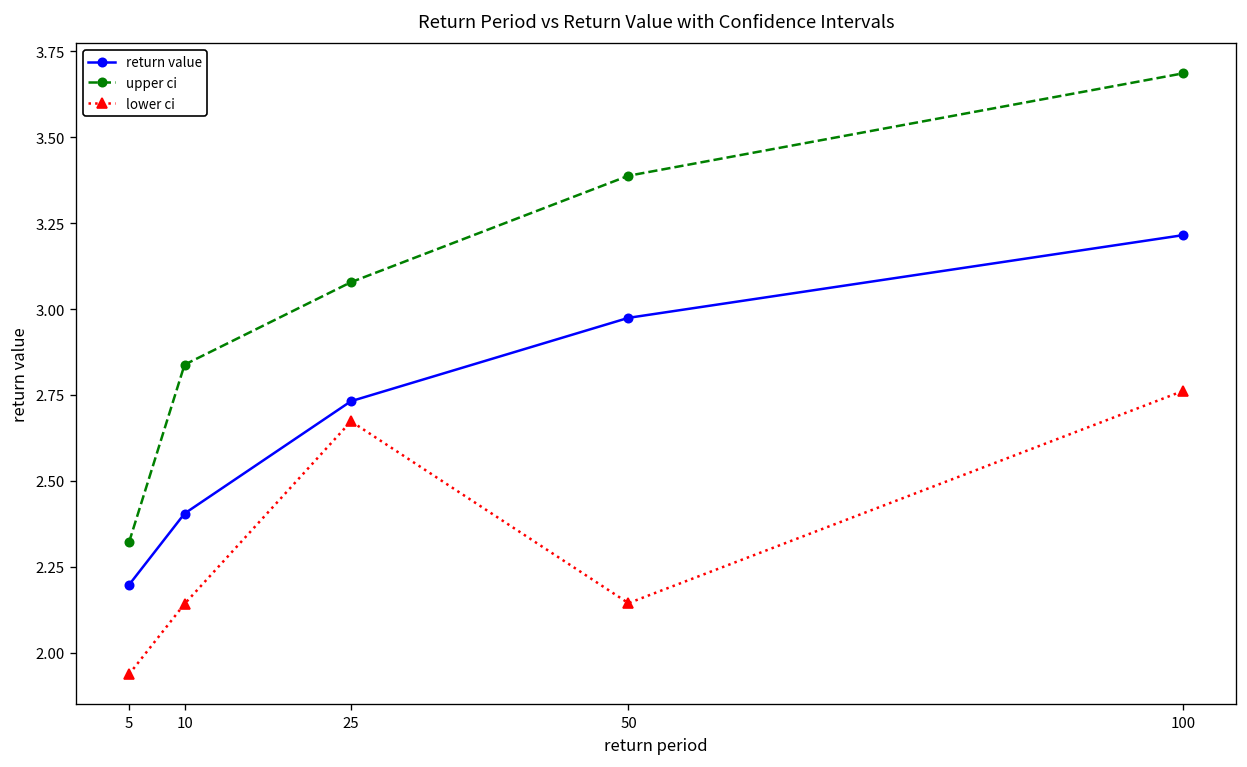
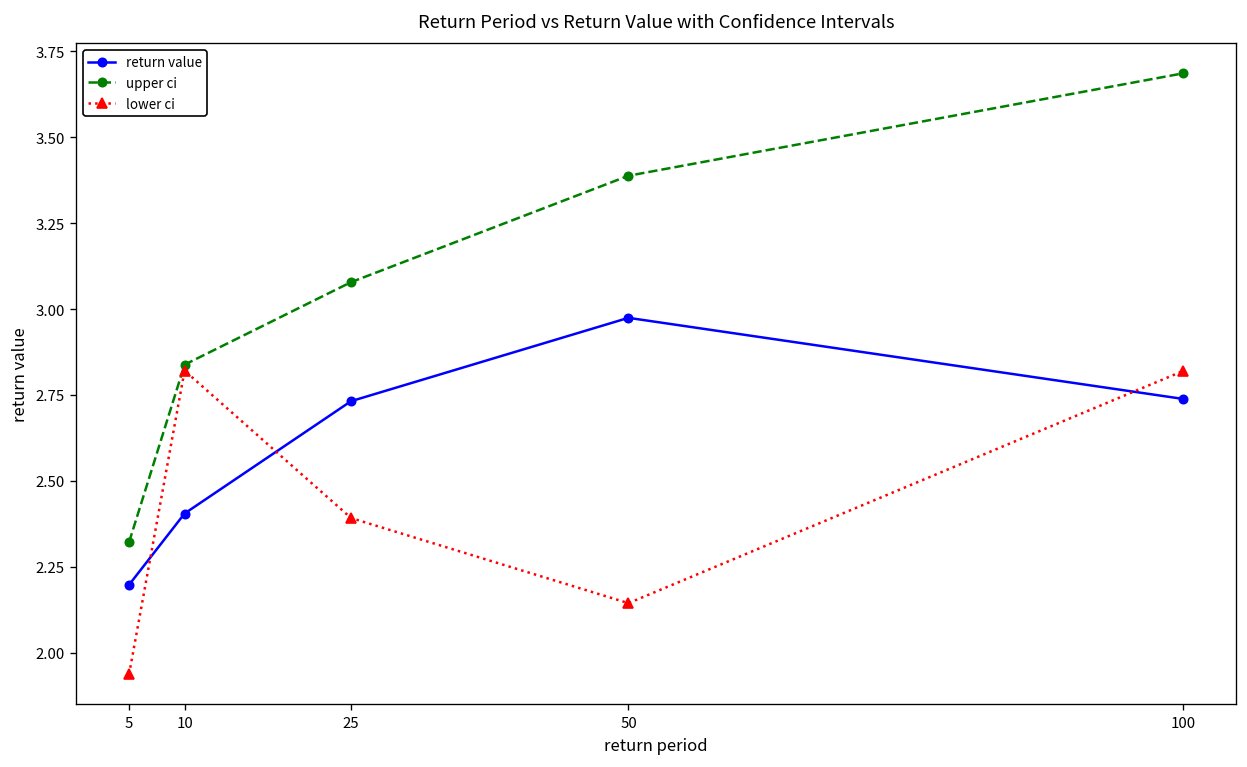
lower ci, 10: 2.14 -> 2.82
lower ci, 25: 2.67 -> 2.39
return value, 100: 3.22 -> 2.74
lower ci, 100: 2.76 -> 2.82
